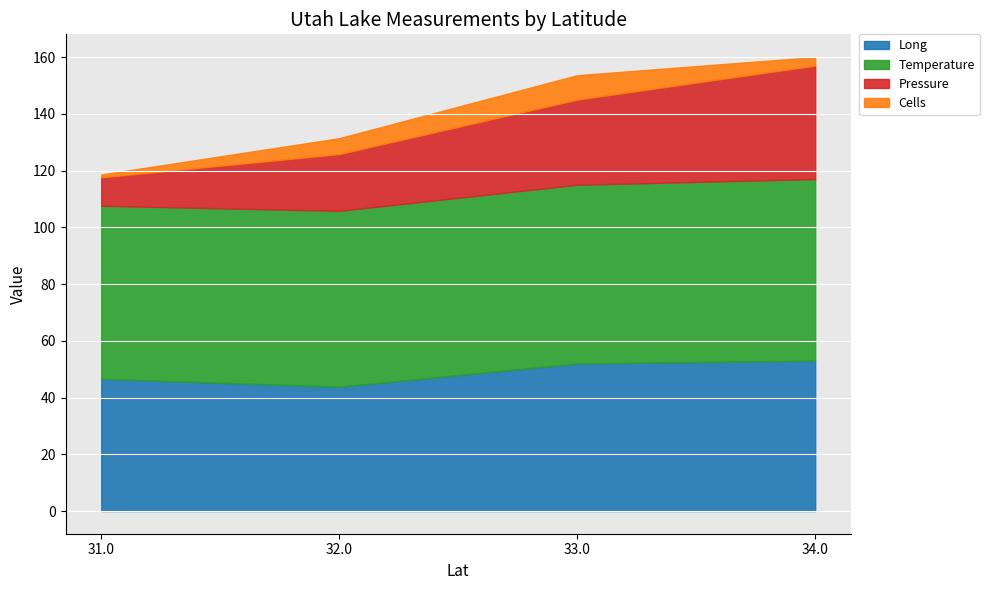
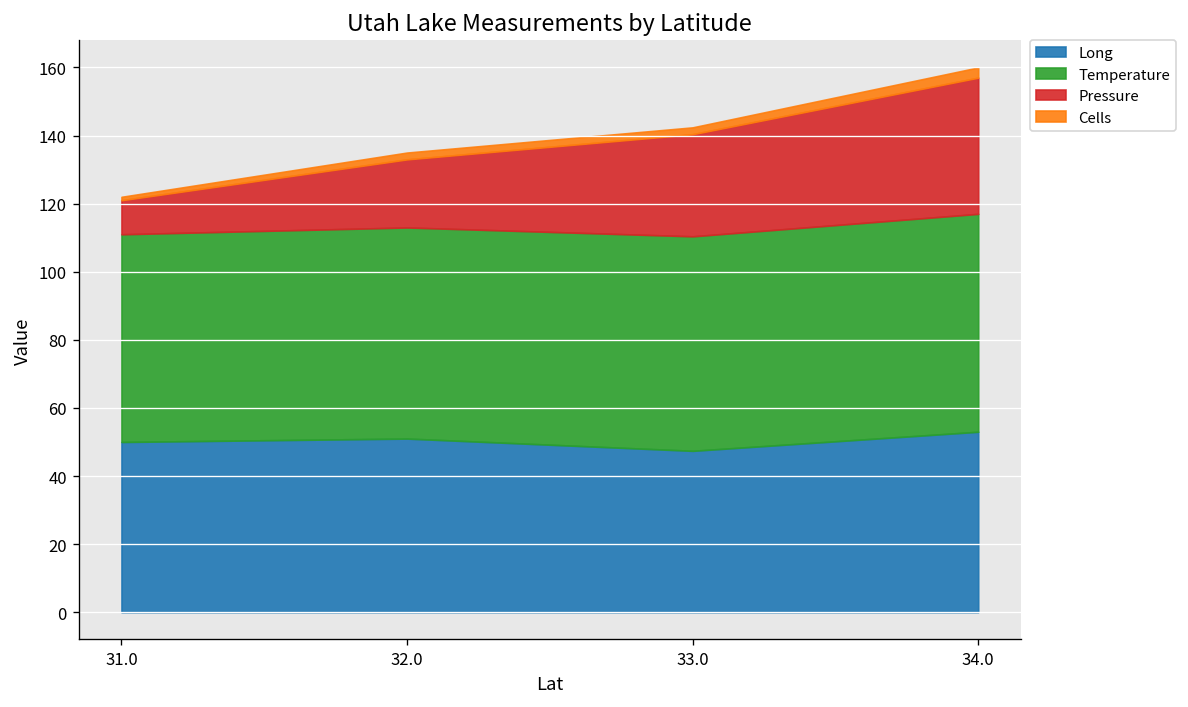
Long, 31.0: 47 -> 50
Long, 32.0: 44 -> 51
Cells, 32.0: 6 -> 2
Long, 33.0: 52 -> 47
Cells, 33.0: 9 -> 2
